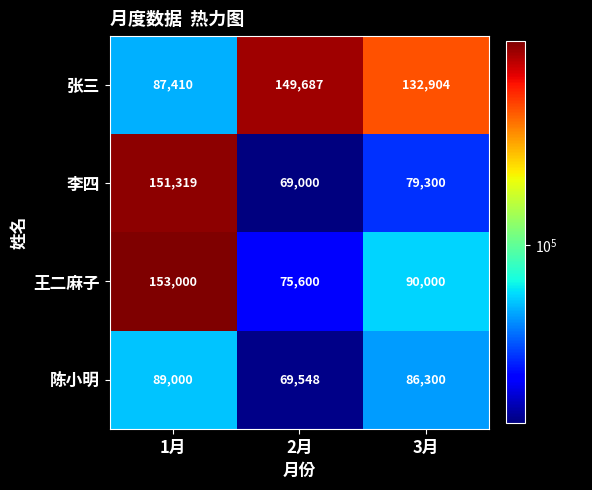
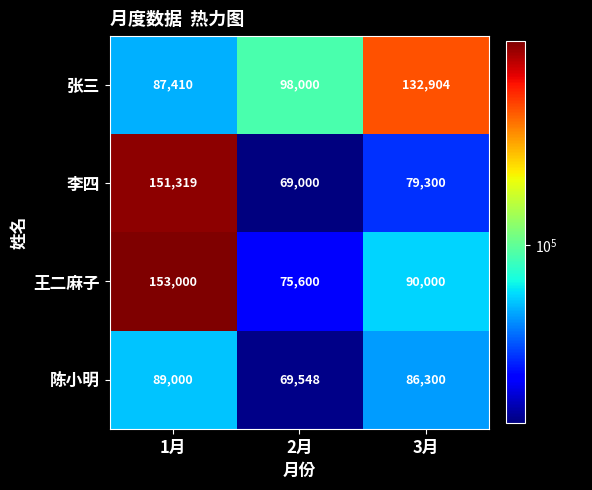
张三, 2月: 149,687 -> 98,000
